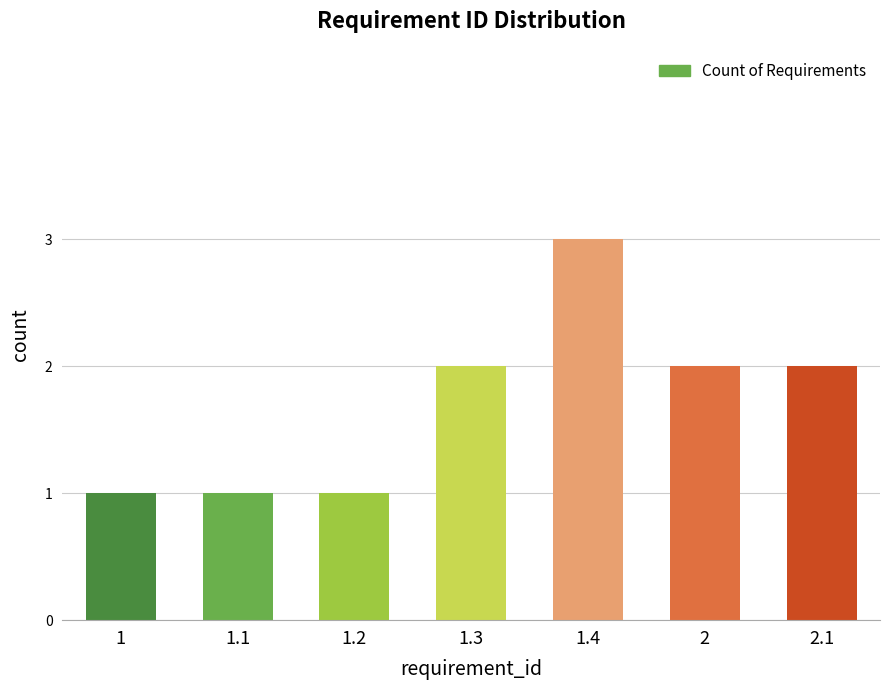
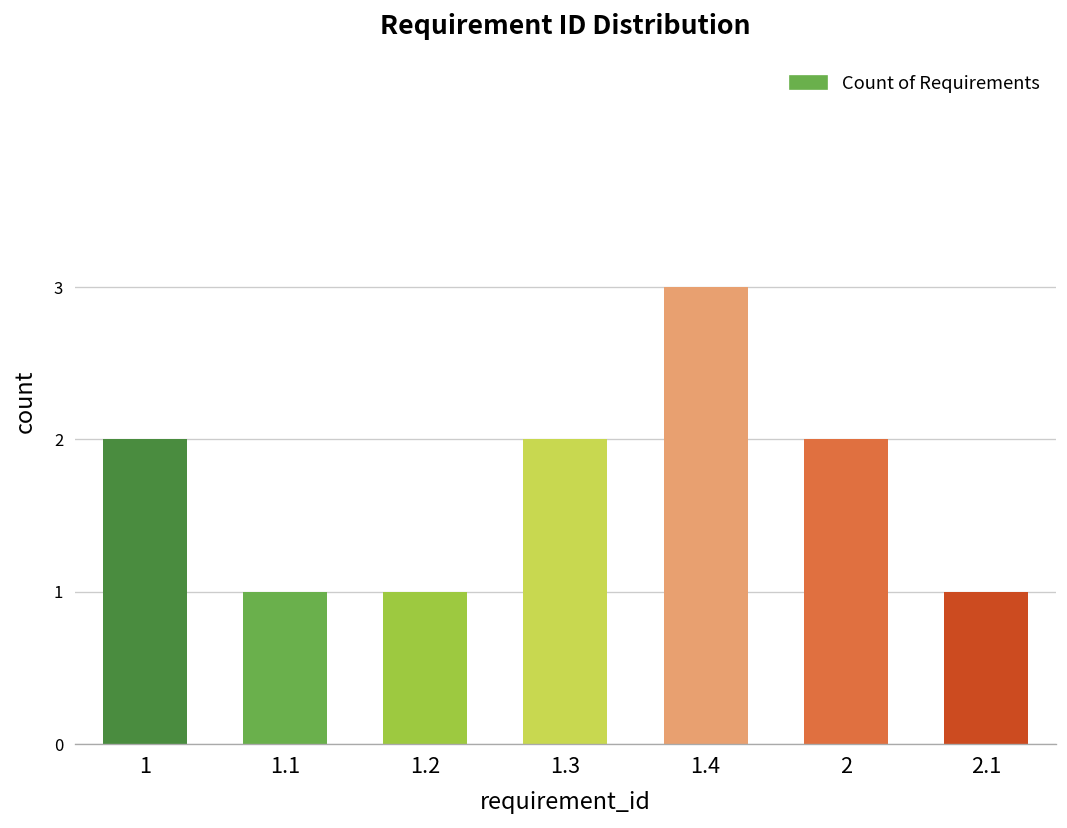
1: 1 -> 2
2.1: 2 -> 1
